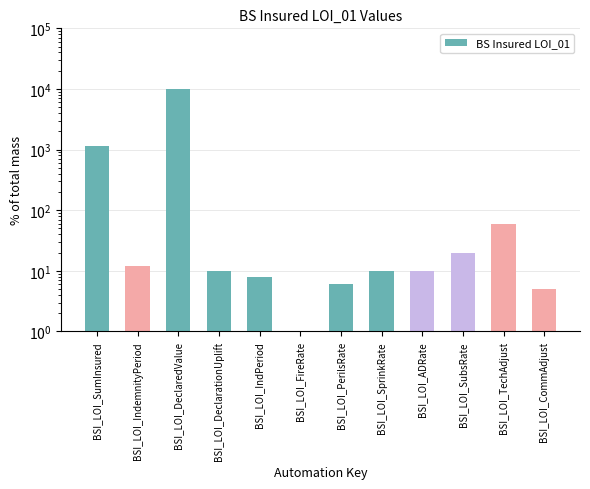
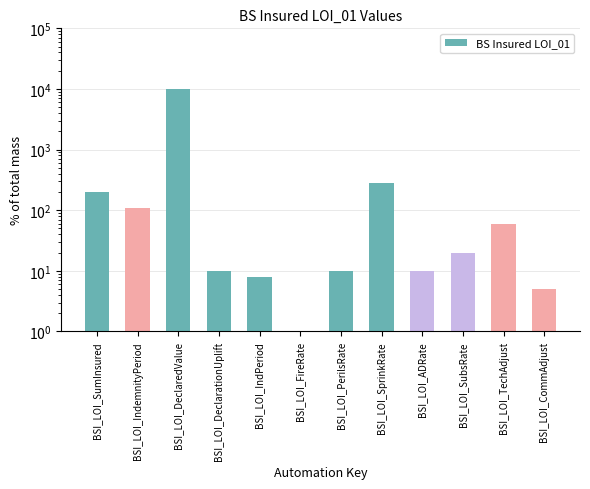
BSI_LOI_SumInsured: 1200 -> 200
BSI_LOI_IndemnityPeriod: 12 -> 110
BSI_LOI_PerilsRate: 6 -> 10
BSI_LOI_SprinkRate: 10 -> 300
